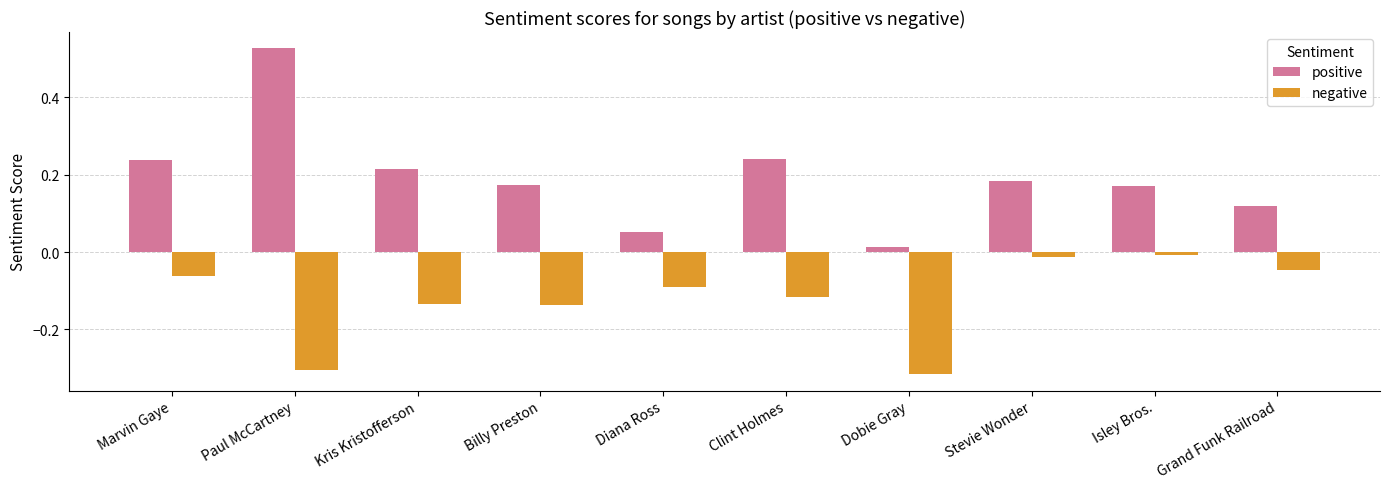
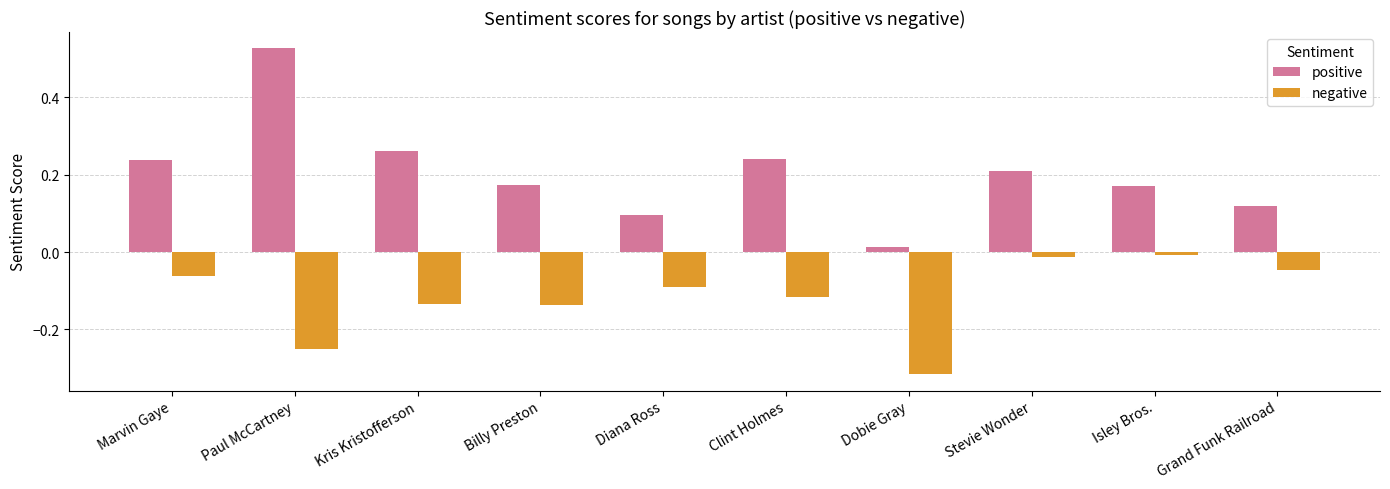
negative, Paul McCartney: -0.31 -> -0.25
positive, Kris Kristofferson: 0.21 -> 0.26
positive, Diana Ross: 0.05 -> 0.09
positive, Stevie Wonder: 0.18 -> 0.21
